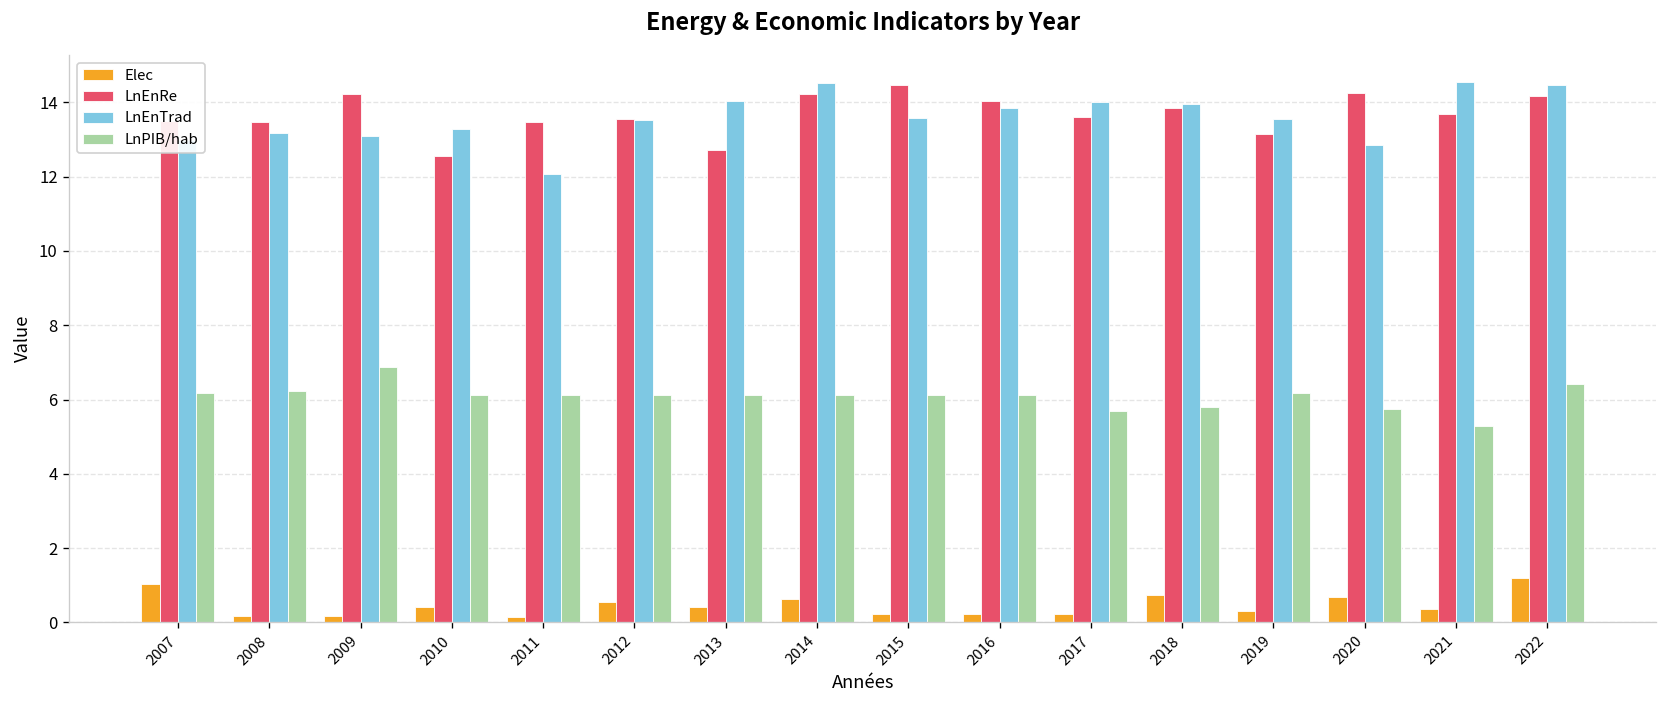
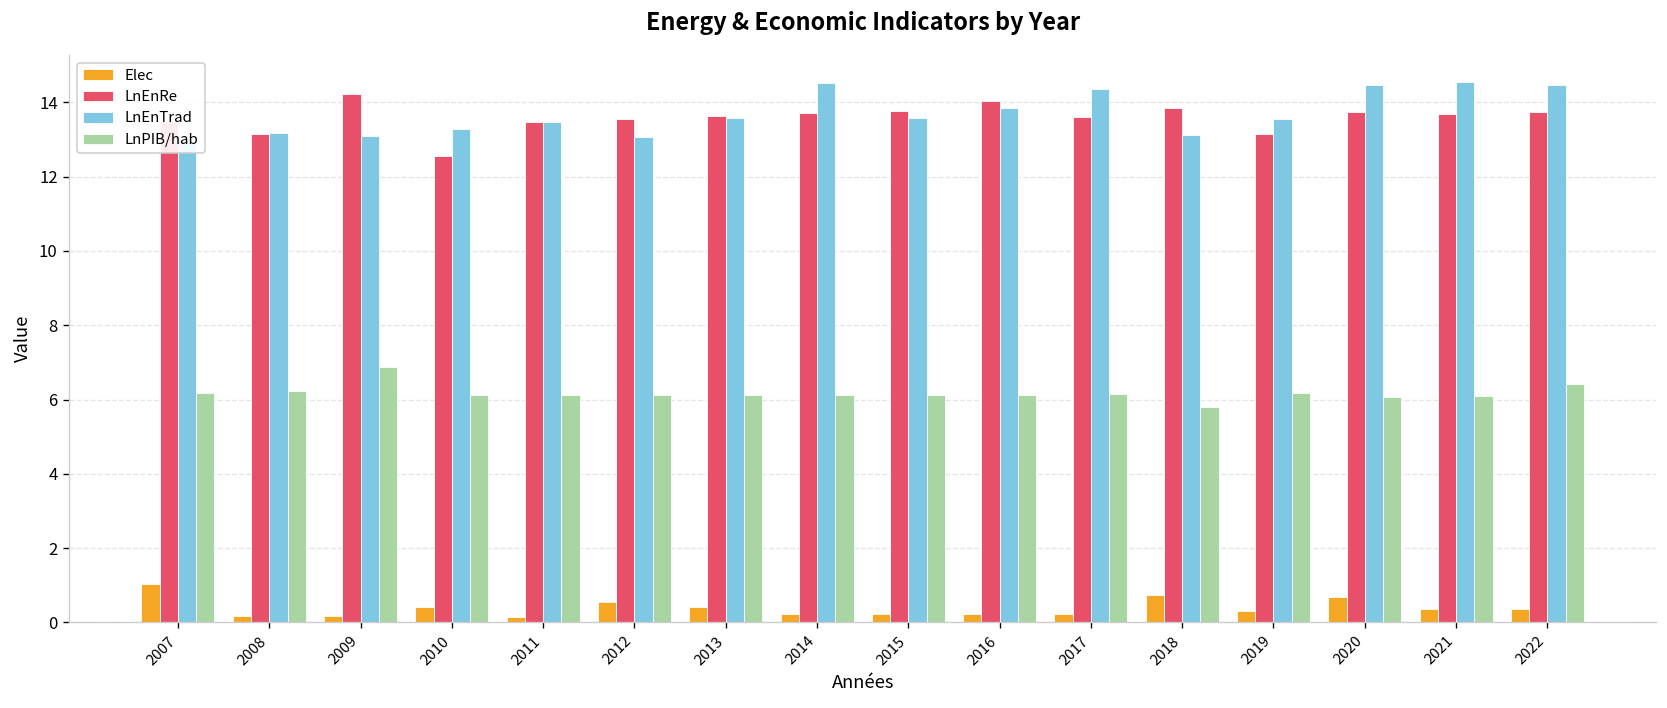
LnEnRe, 2008: 13.5 -> 13.2
LnEnTrad, 2011: 12.1 -> 13.5
LnEnTrad, 2012: 13.5 -> 13.1
LnEnRe, 2013: 12.7 -> 13.6
LnEnTrad, 2013: 14.0 -> 13.6
Elec, 2014: 0.6 -> 0.2
LnEnRe, 2014: 14.2 -> 13.7
LnEnRe, 2015: 14.5 -> 13.8
LnEnTrad, 2017: 14.0 -> 14.3
LnPIB/hab, 2017: 5.7 -> 6.1
LnEnTrad, 2018: 13.9 -> 13.1
LnEnRe, 2020: 14.2 -> 13.7
LnEnTrad, 2020: 12.9 -> 14.5
LnPIB/hab, 2020: 5.7 -> 6.1
LnPIB/hab, 2021: 5.3 -> 6.1
Elec, 2022: 1.2 -> 0.4
LnEnRe, 2022: 14.2 -> 13.8
